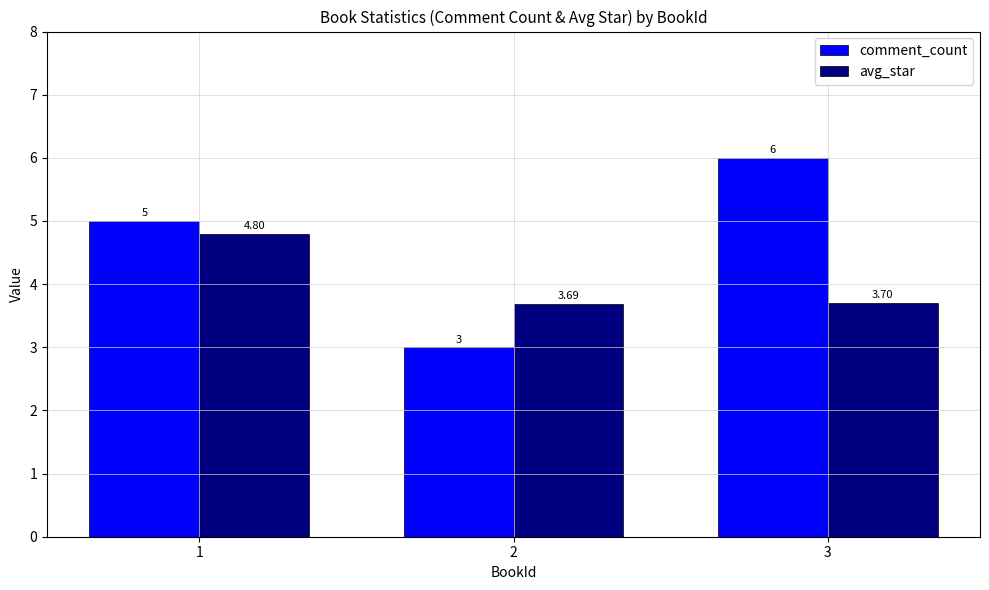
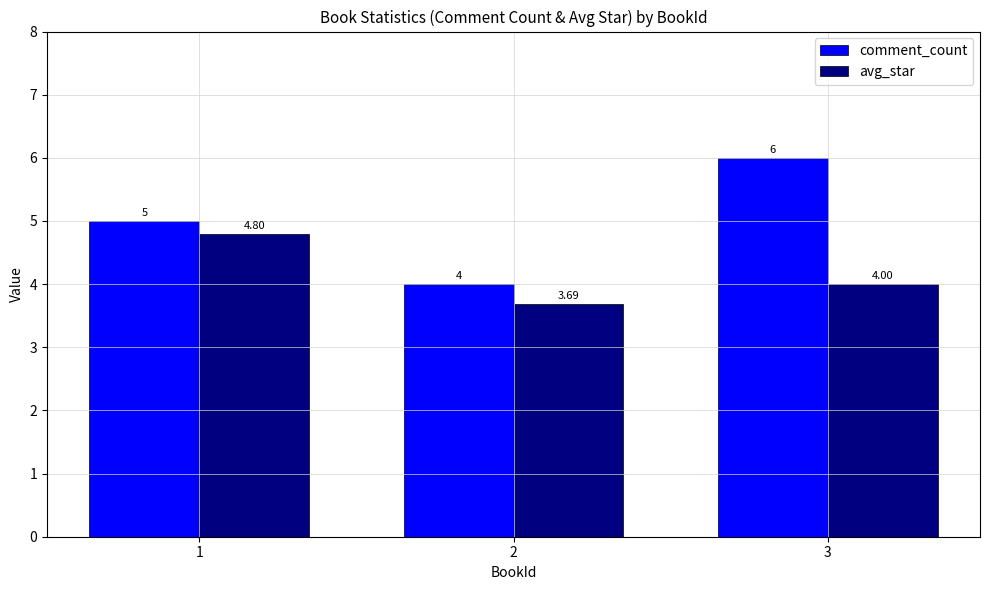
comment_count, 2: 3 -> 4
avg_star, 3: 3.70 -> 4.00
